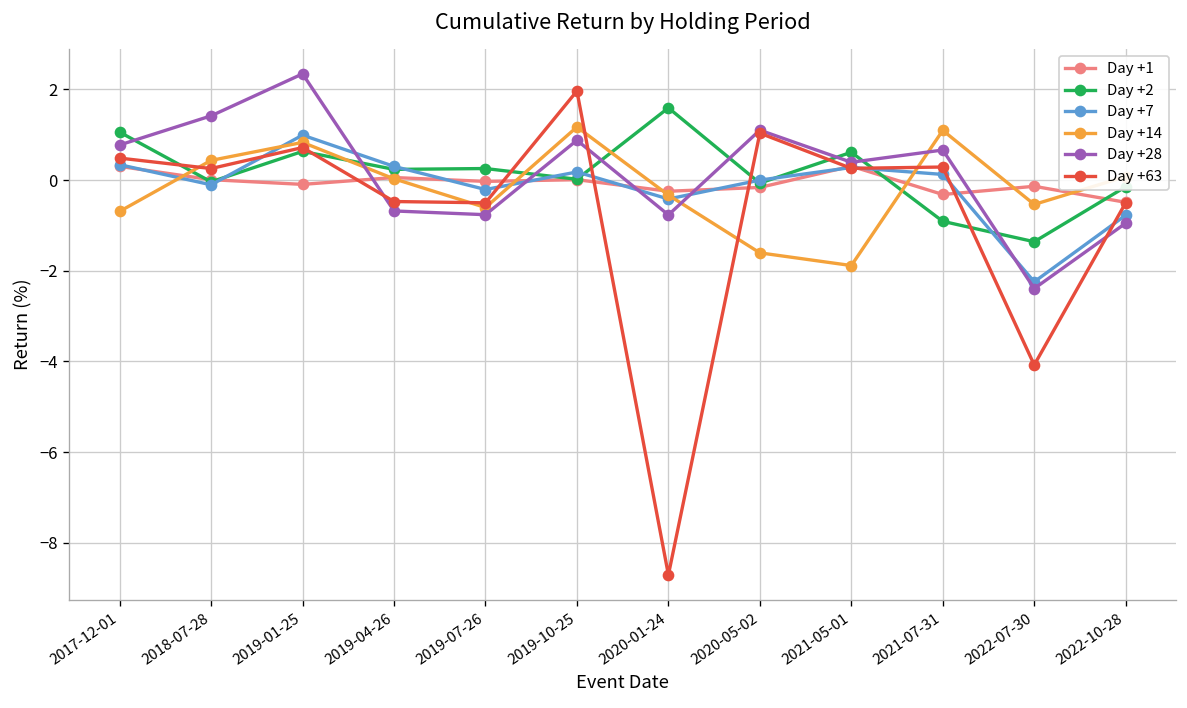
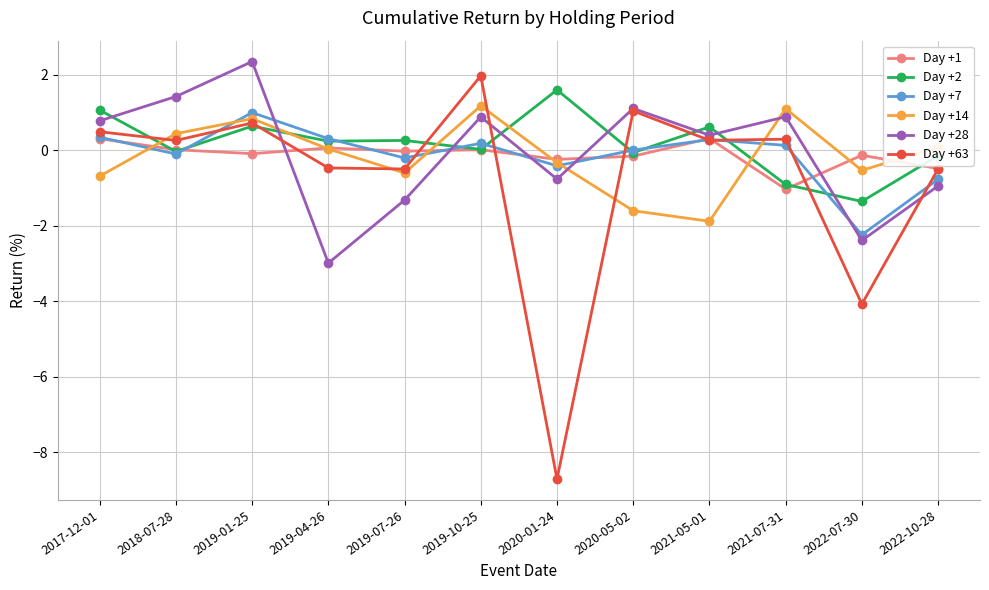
Day +28, 2019-04-26: -0.7 -> -3.0
Day +28, 2019-07-26: -0.8 -> -1.3
Day +1, 2021-07-31: -0.3 -> -1.0
Day +28, 2021-07-31: 0.7 -> 0.9
